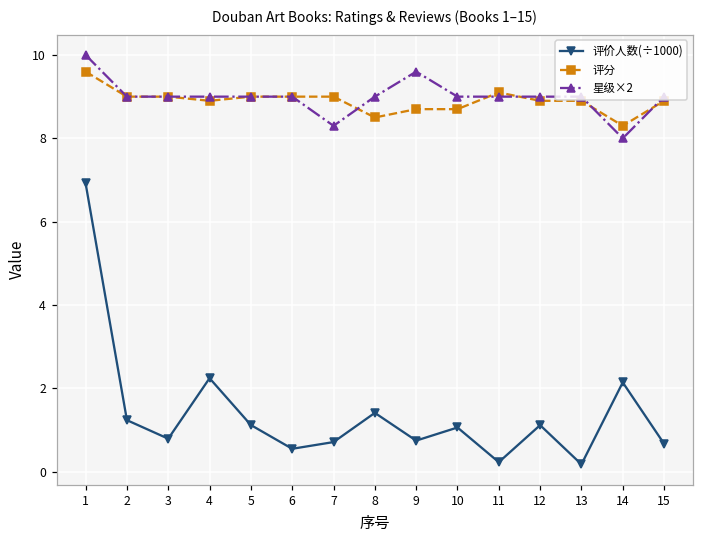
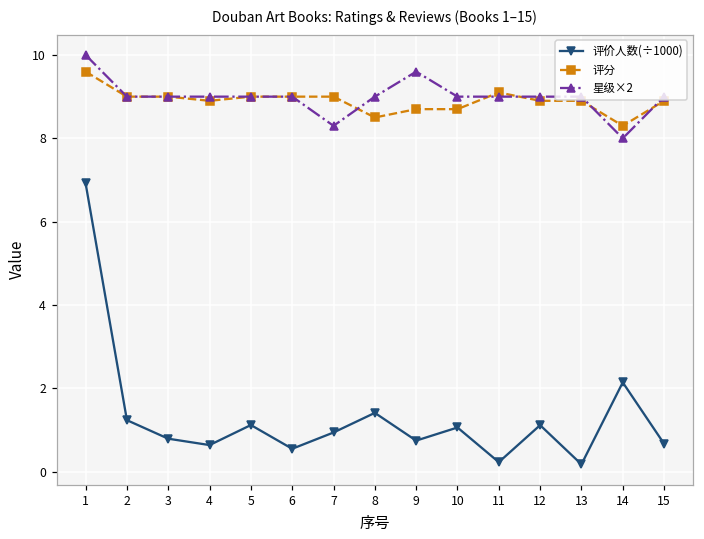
评价人数(÷1000), 4: 2.2 -> 0.6
评价人数(÷1000), 7: 0.7 -> 0.9
